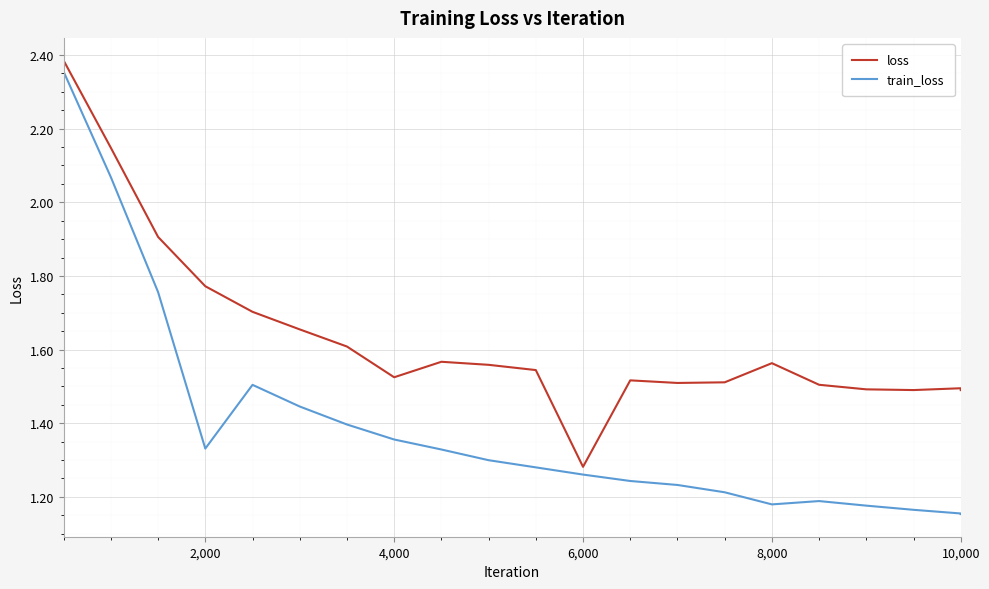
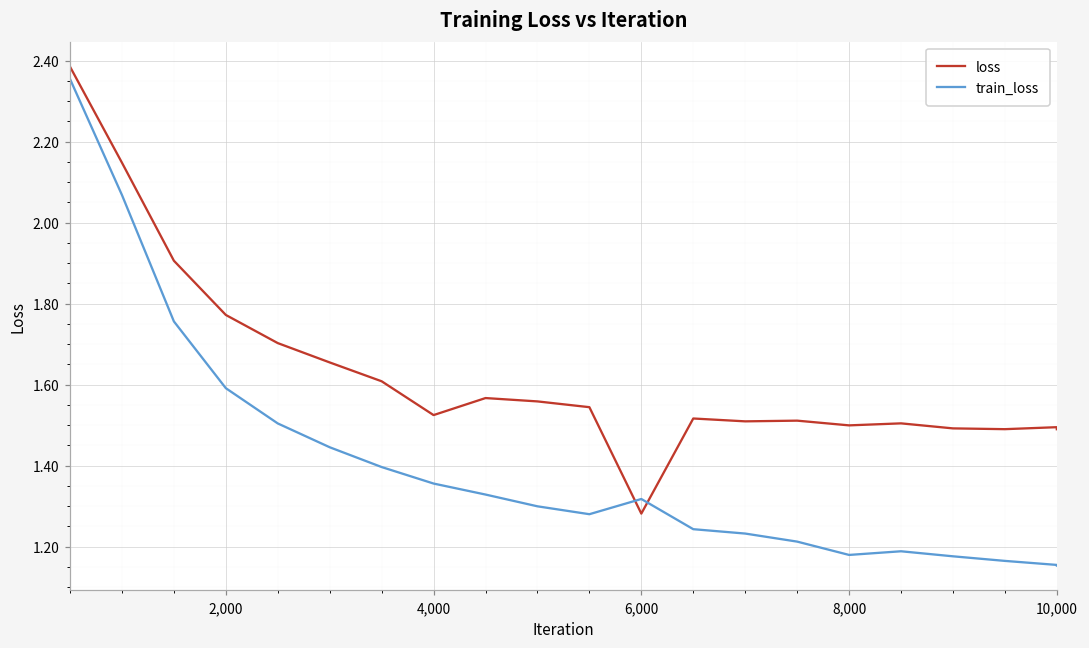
train_loss, 2,000: 1.33 -> 1.59
train_loss, 6,000: 1.26 -> 1.32
loss, 8,000: 1.56 -> 1.50
